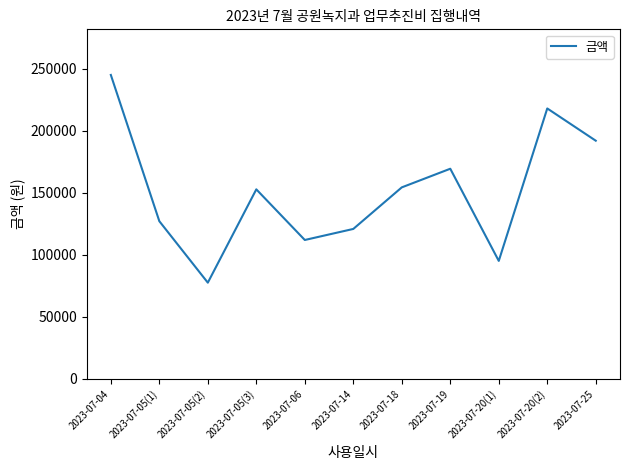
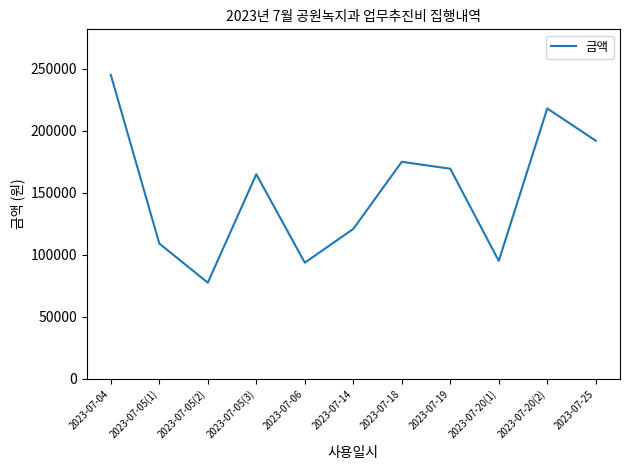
2023-07-05(1): 127000 -> 109000
2023-07-05(3): 153000 -> 165000
2023-07-06: 112000 -> 94000
2023-07-18: 154000 -> 175000
